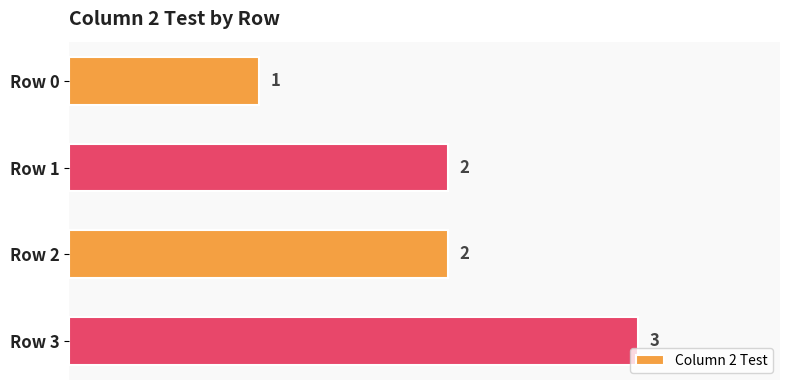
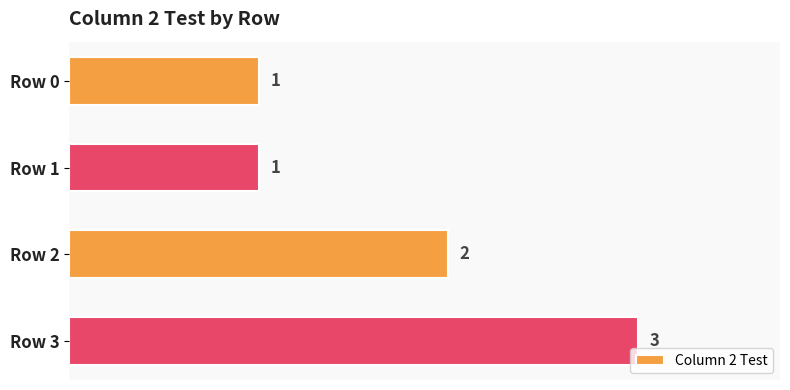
Row 1: 2 -> 1
